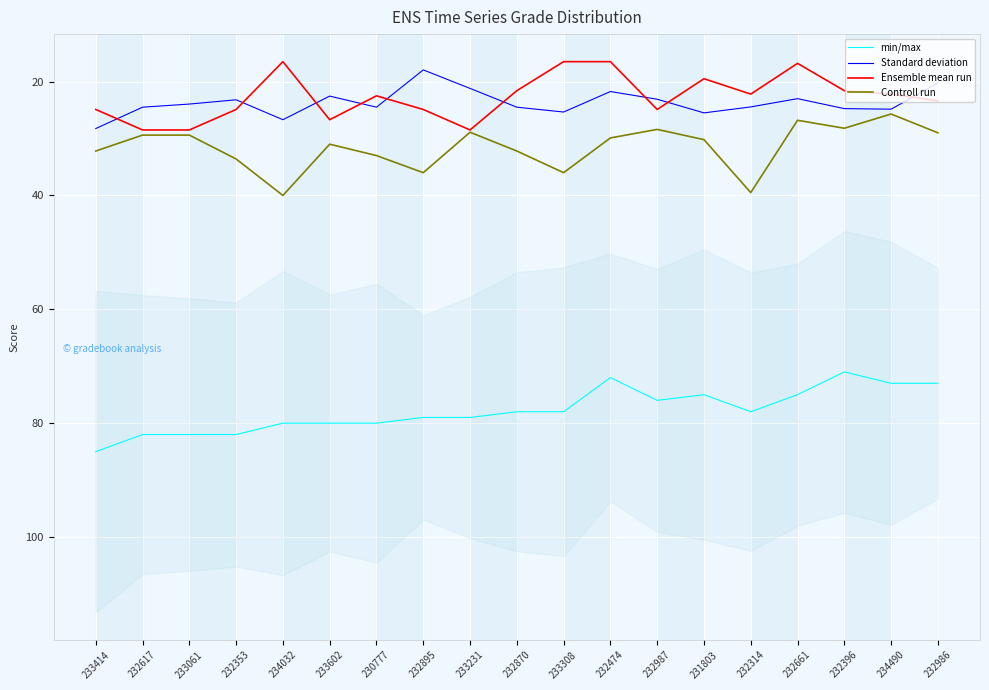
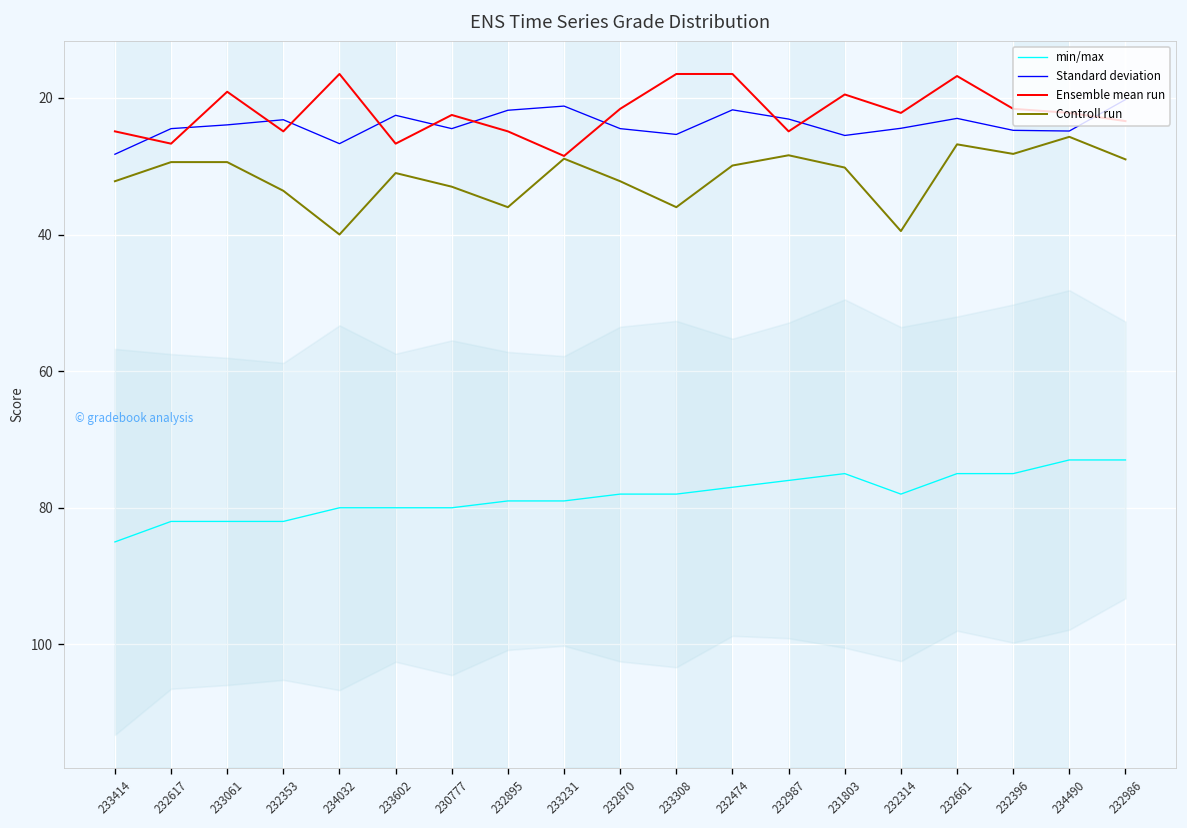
Ensemble mean run, 232617: 29 -> 27
Ensemble mean run, 233061: 29 -> 19
Standard deviation, 232895: 18 -> 22
min/max, 232474: 72 -> 77
min/max, 232396: 71 -> 75
